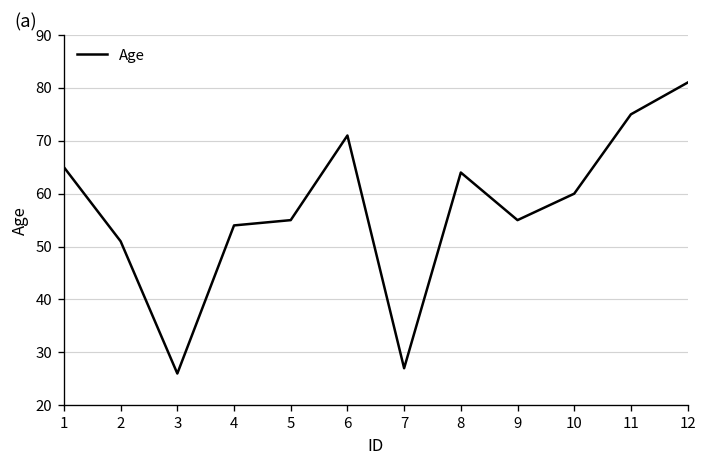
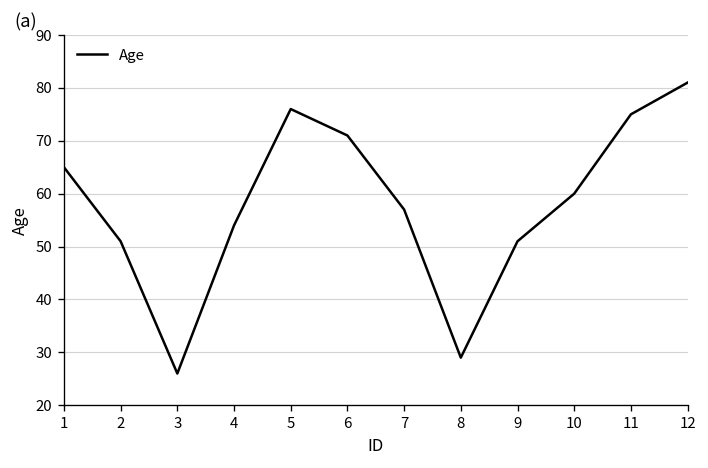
5: 55 -> 76
7: 27 -> 57
8: 64 -> 29
9: 55 -> 51
